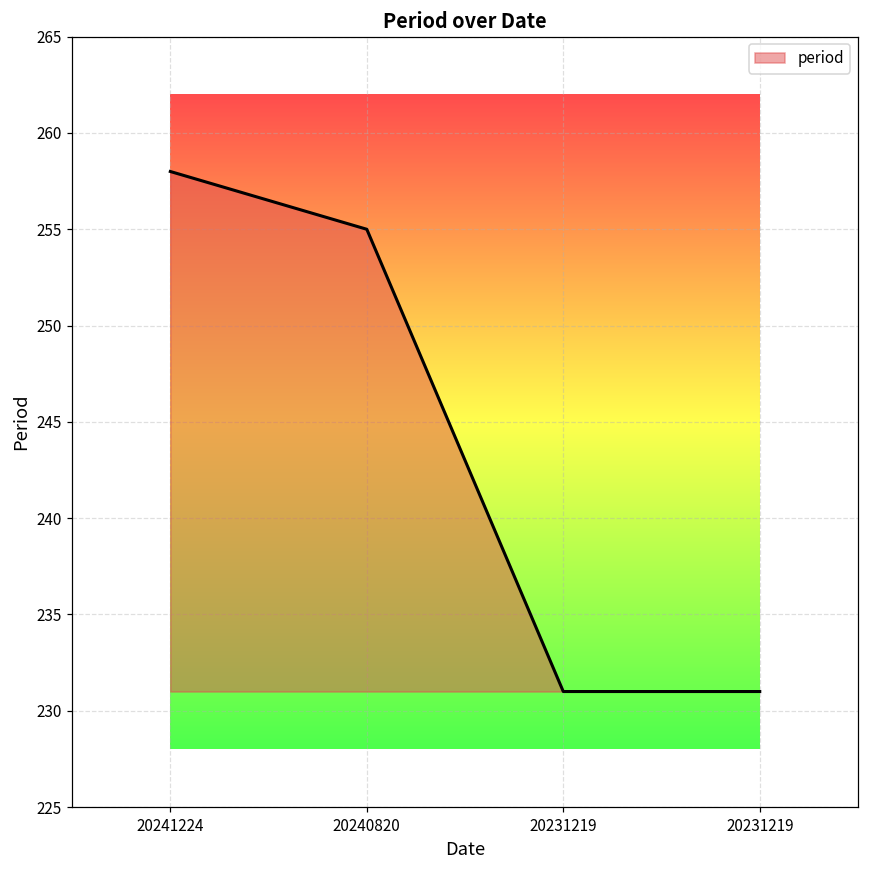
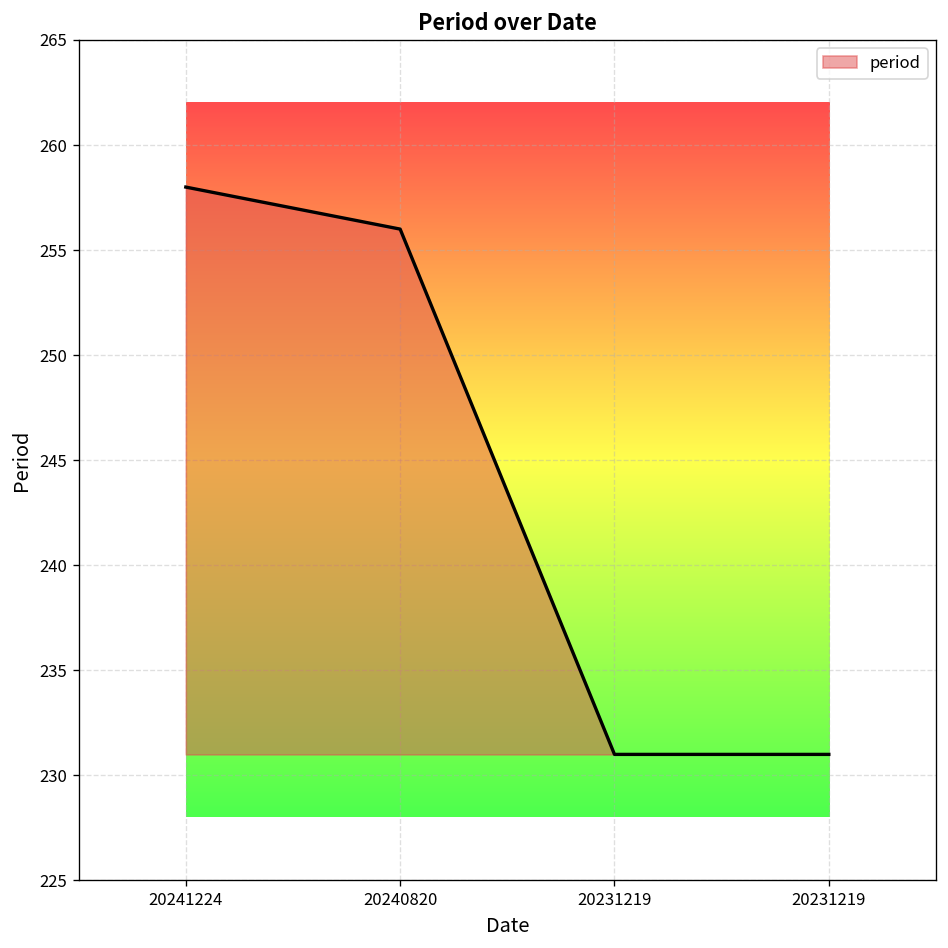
20240820: 255 -> 256
